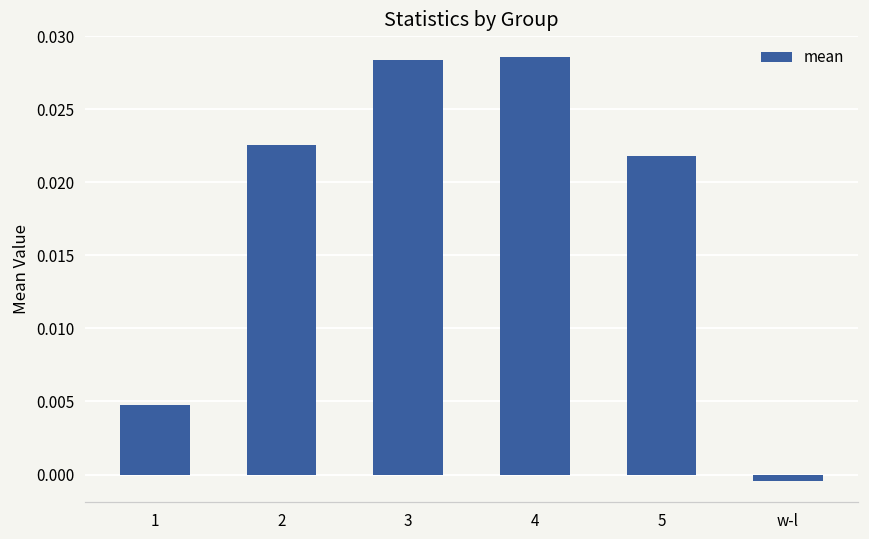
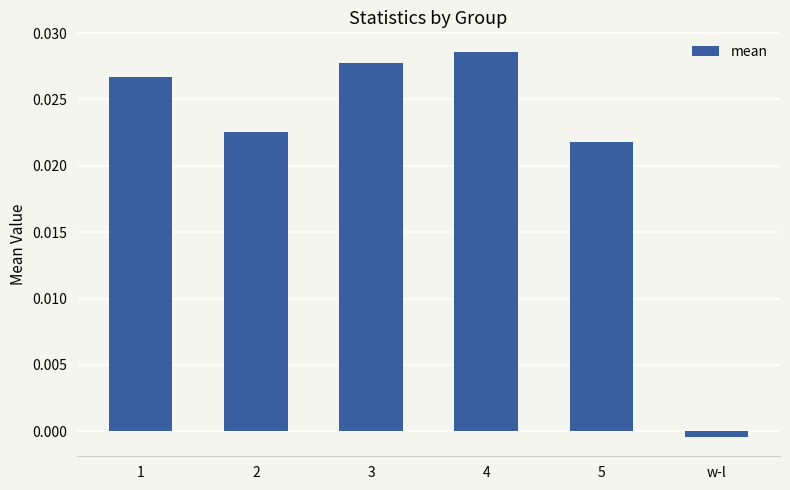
1: 0.0047 -> 0.0267
3: 0.0284 -> 0.0278
